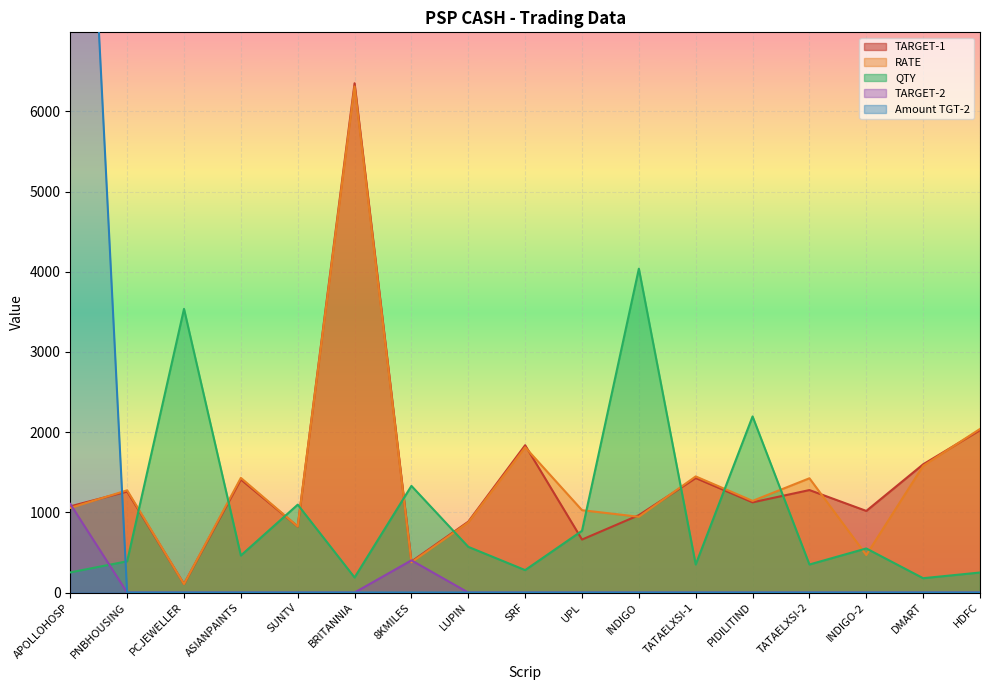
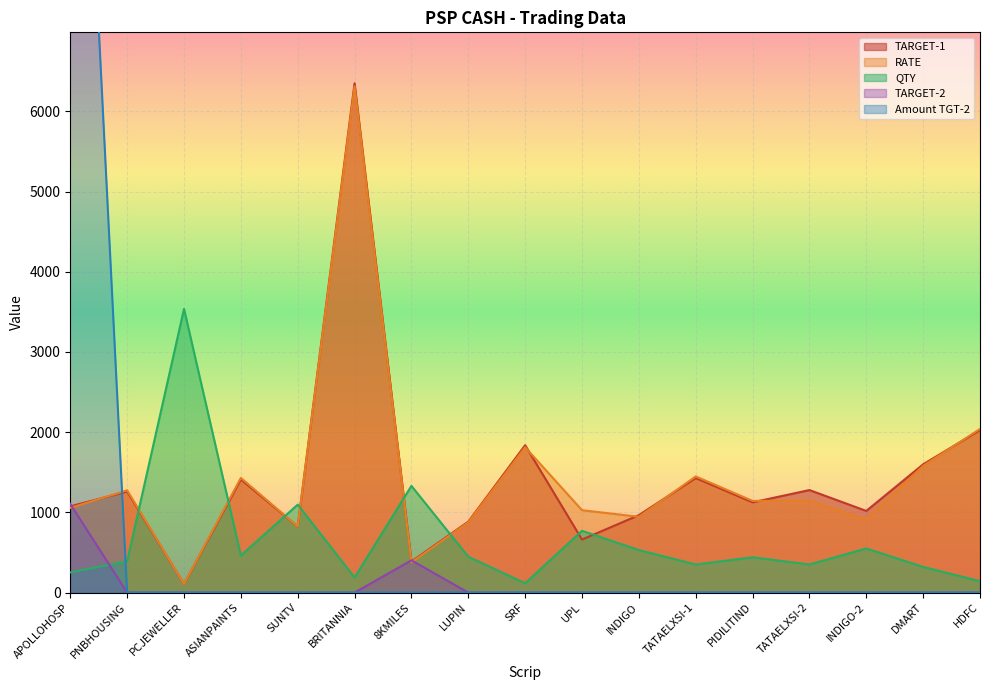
QTY, LUPIN: 600 -> 400
QTY, SRF: 300 -> 100
QTY, INDIGO: 4000 -> 500
QTY, PIDILITIND: 2200 -> 400
RATE, TATAELXSI-2: 1400 -> 1100
RATE, INDIGO-2: 500 -> 900
QTY, DMART: 200 -> 300
QTY, HDFC: 300 -> 100
